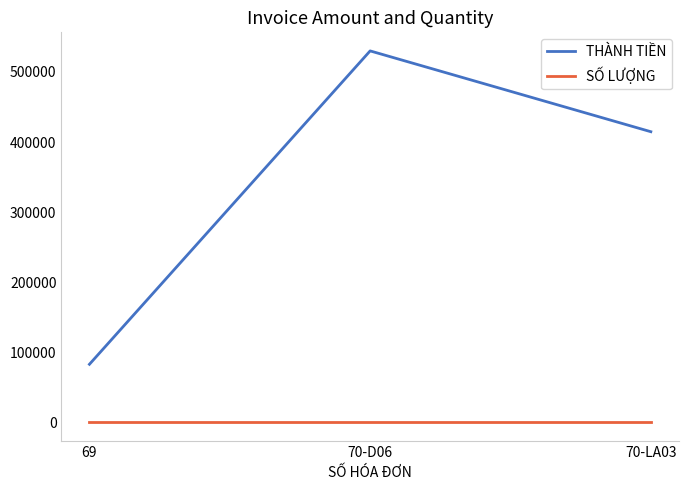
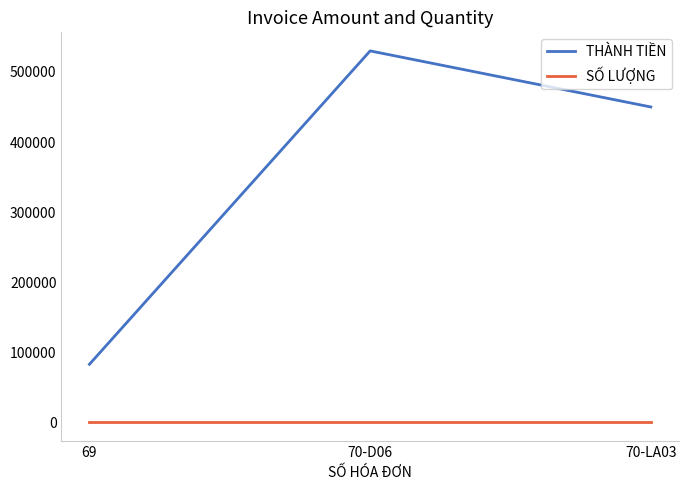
THÀNH TIỀN, 70-LA03: 410000 -> 450000
